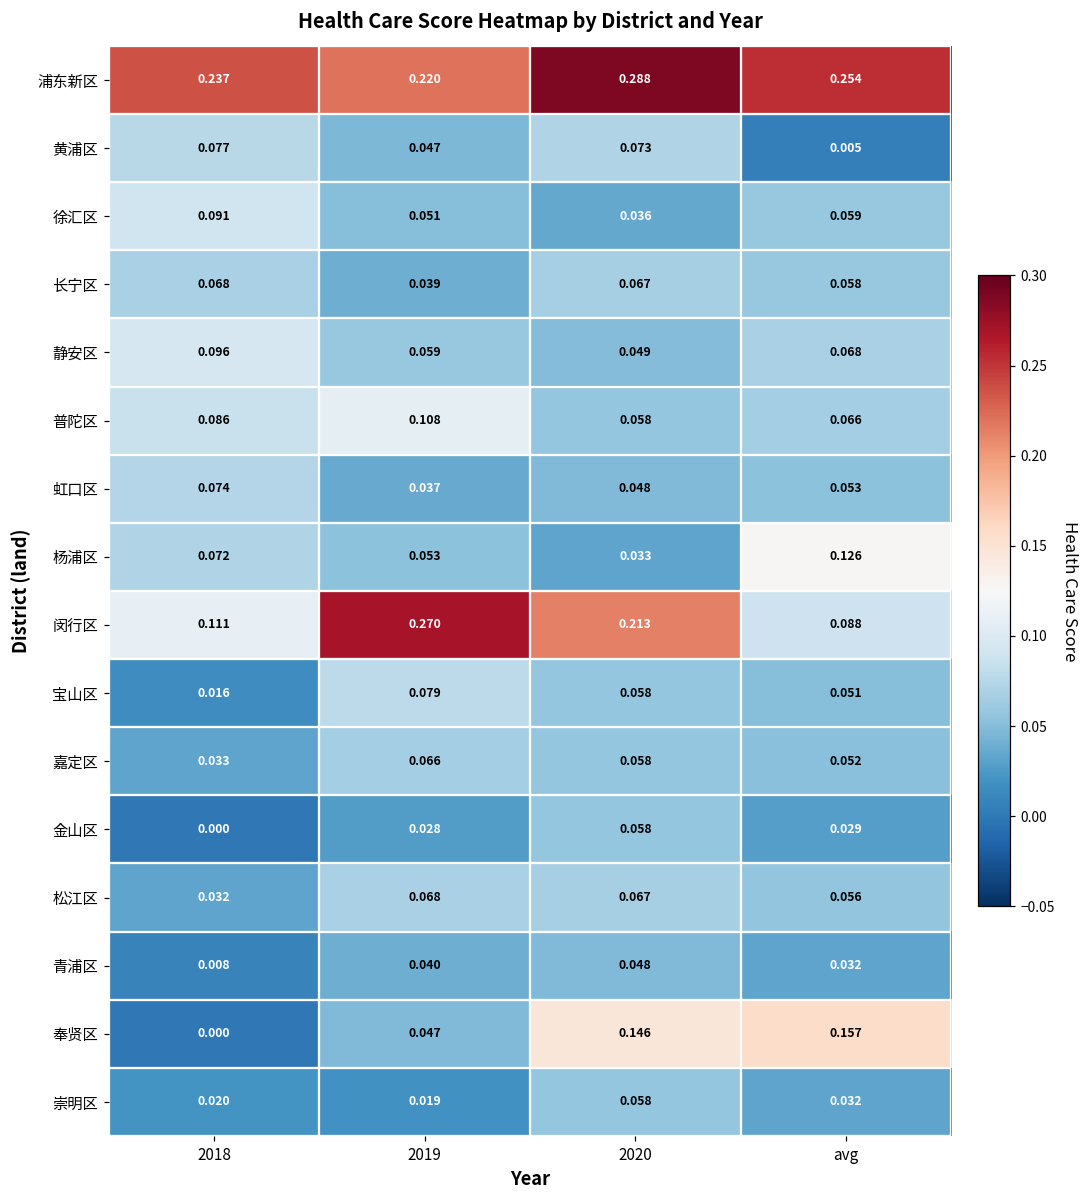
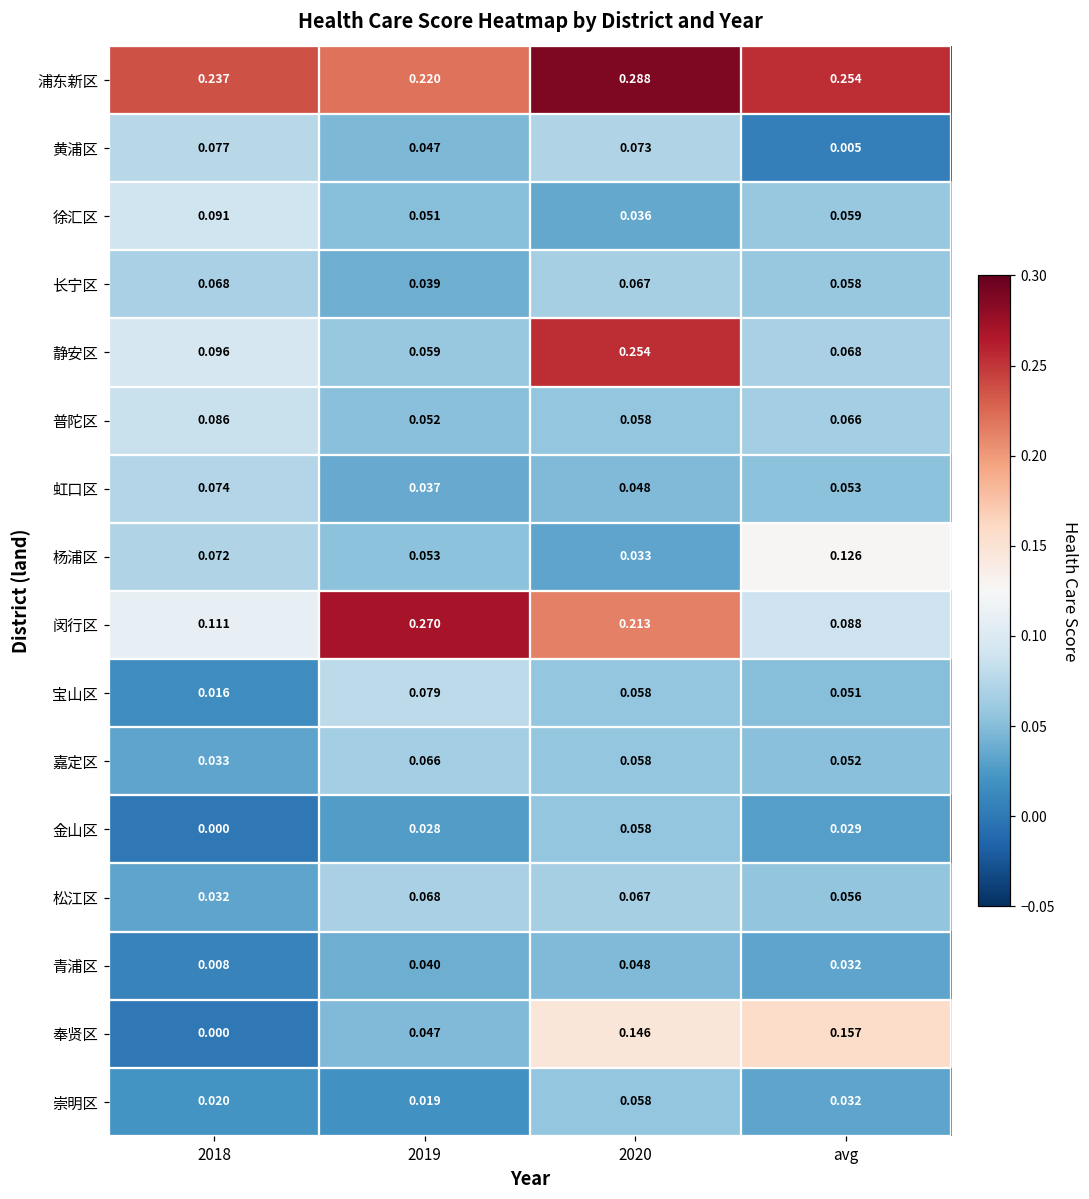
静安区, 2020: 0.049 -> 0.254
普陀区, 2019: 0.108 -> 0.052
